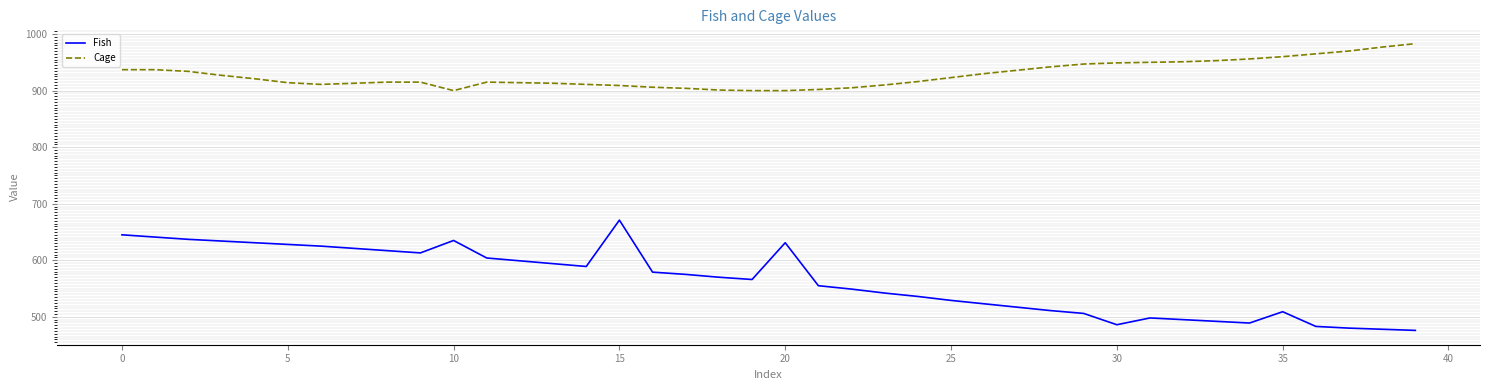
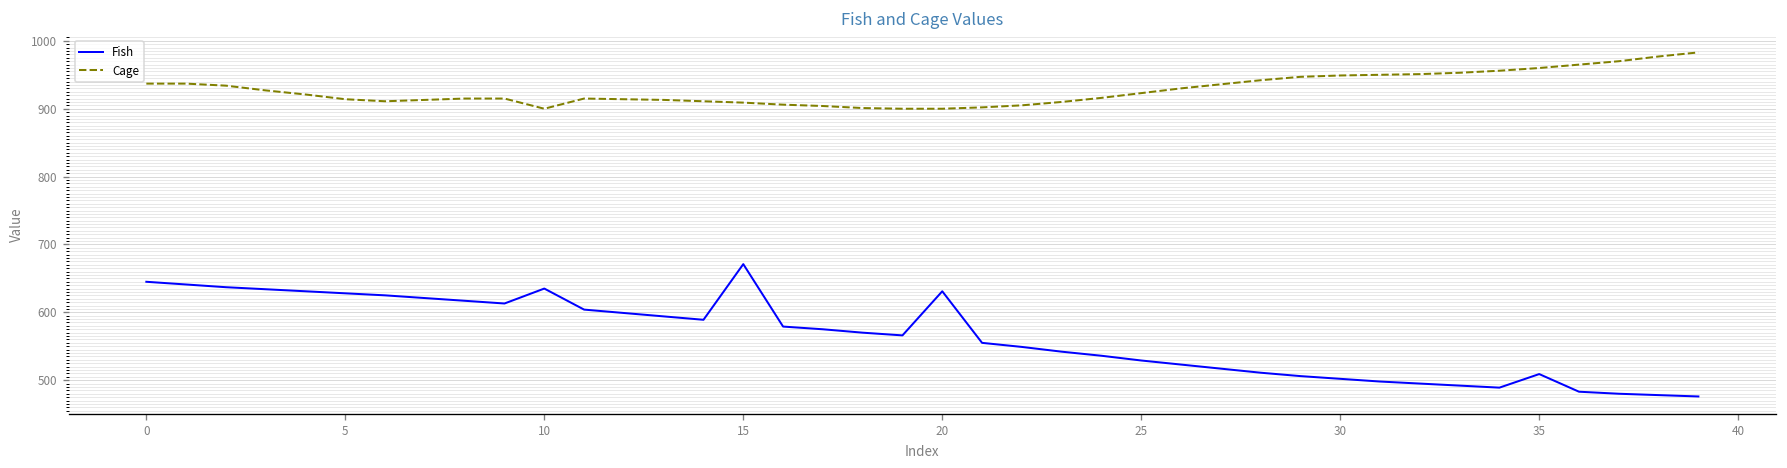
Fish, 30: 490 -> 500
